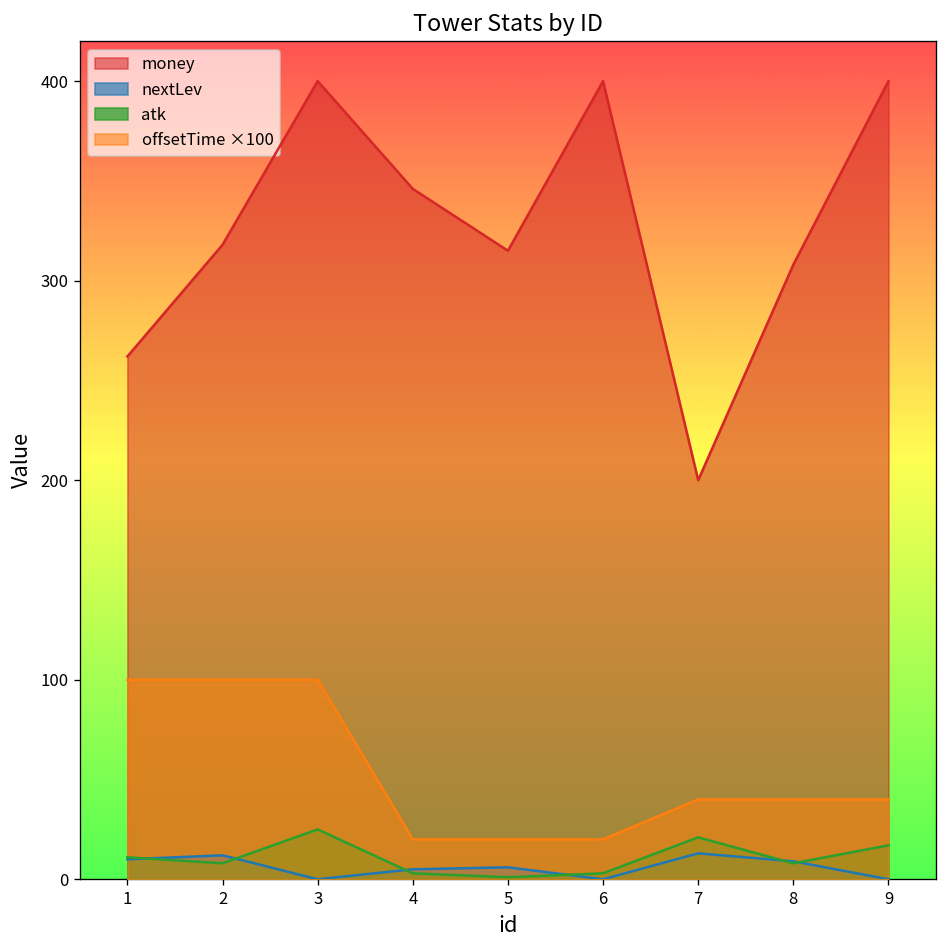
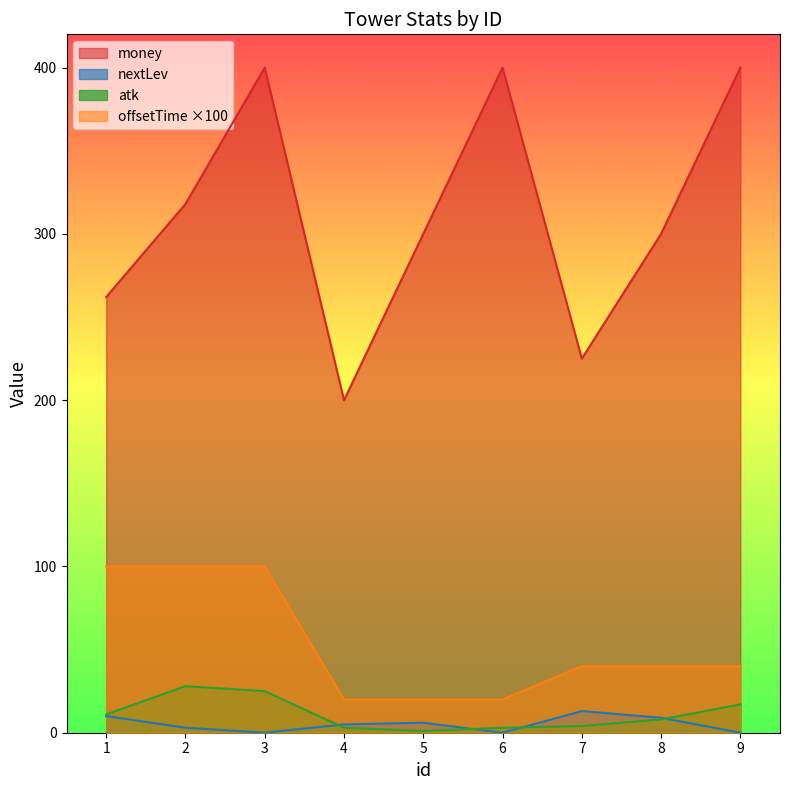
nextLev, 2: 12 -> 3
atk, 2: 8 -> 28
money, 4: 346 -> 200
money, 5: 315 -> 300
money, 7: 200 -> 225
atk, 7: 21 -> 4
money, 8: 308 -> 300
